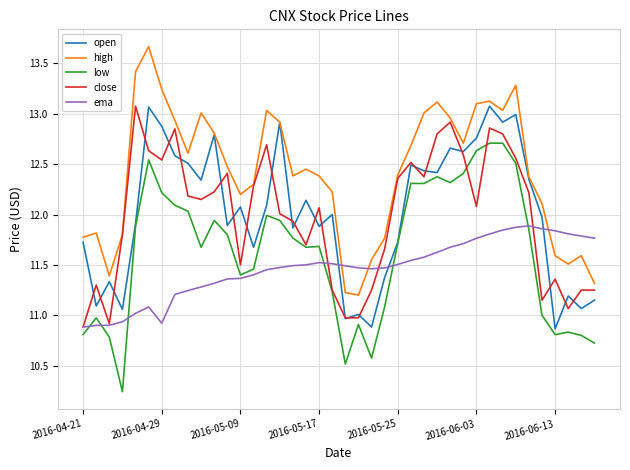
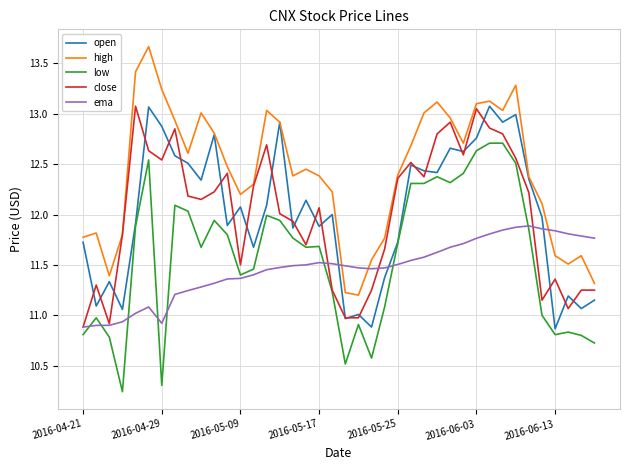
low, 2016-04-29: 12.22 -> 10.30
close, 2016-06-03: 12.08 -> 13.05
